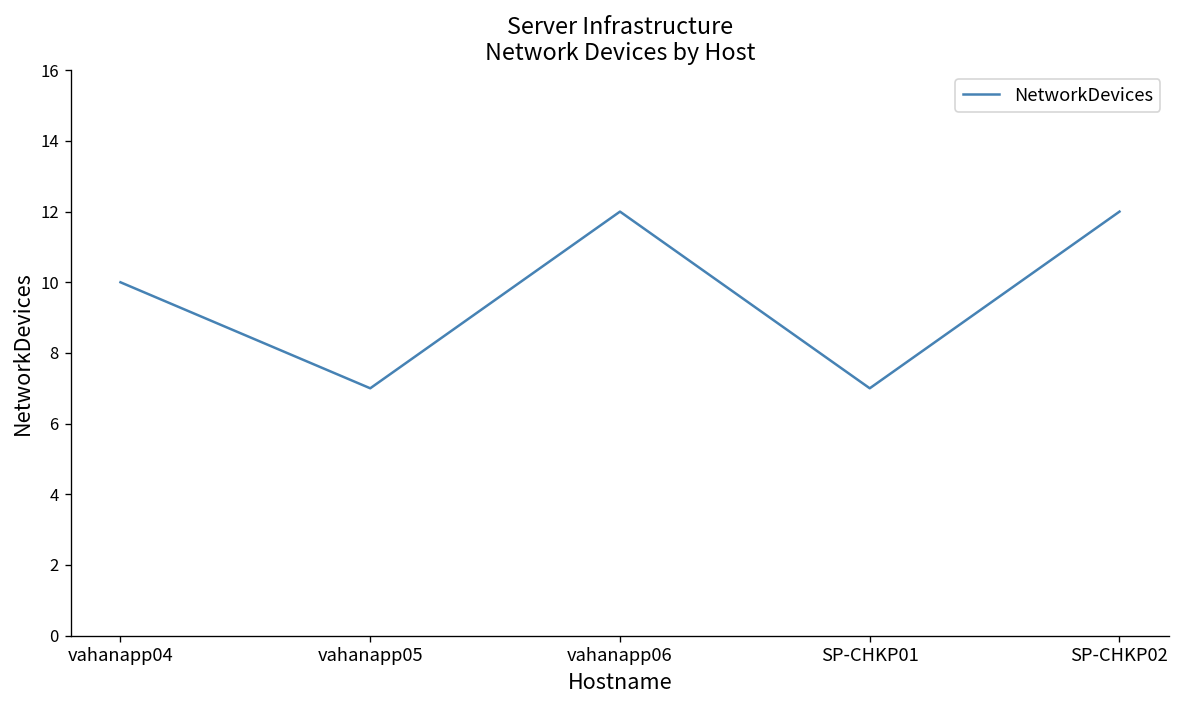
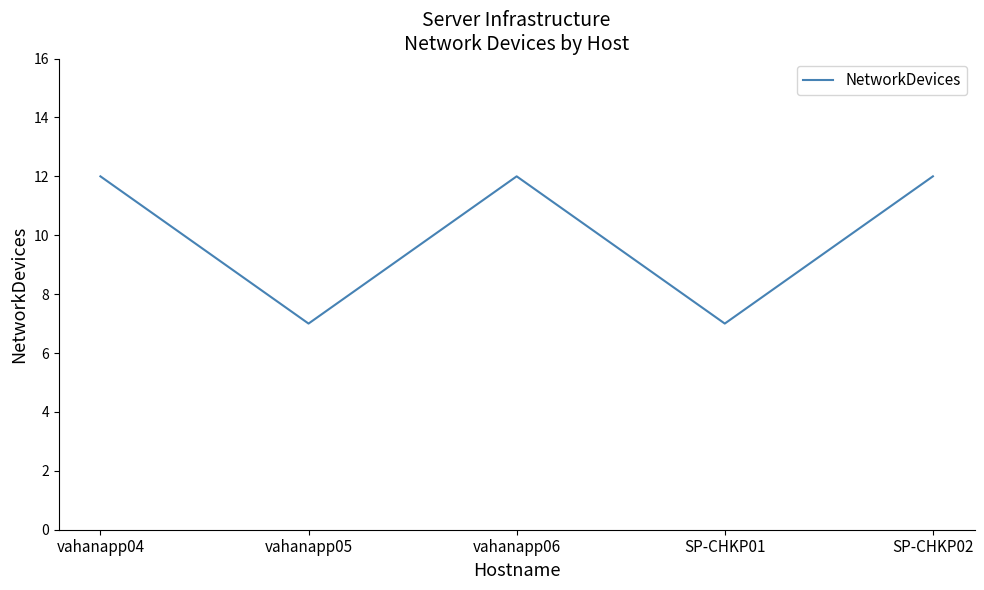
vahanapp04: 10 -> 12
